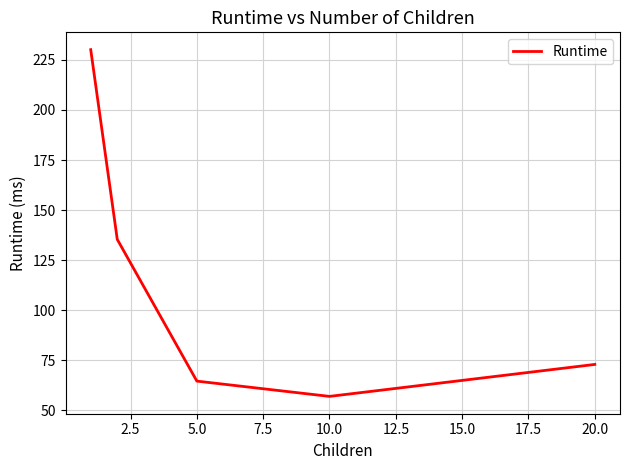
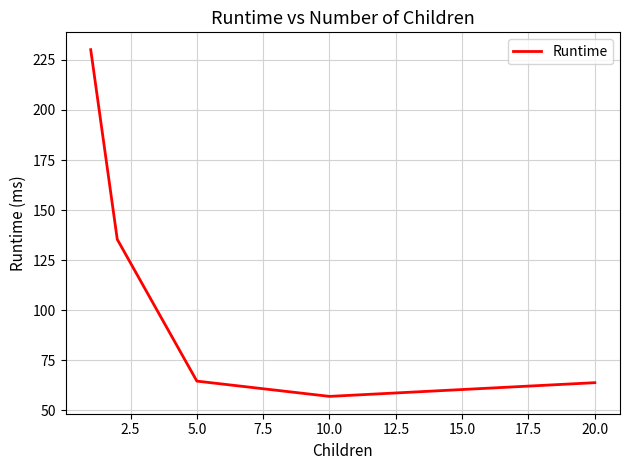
20.0: 73 -> 64
